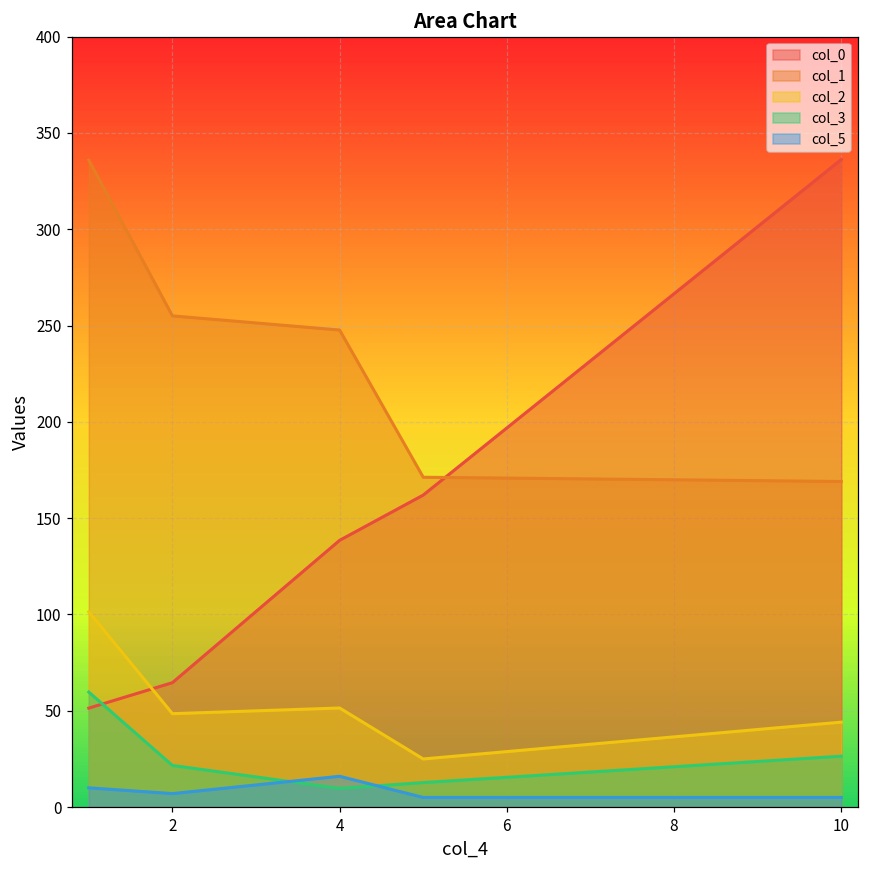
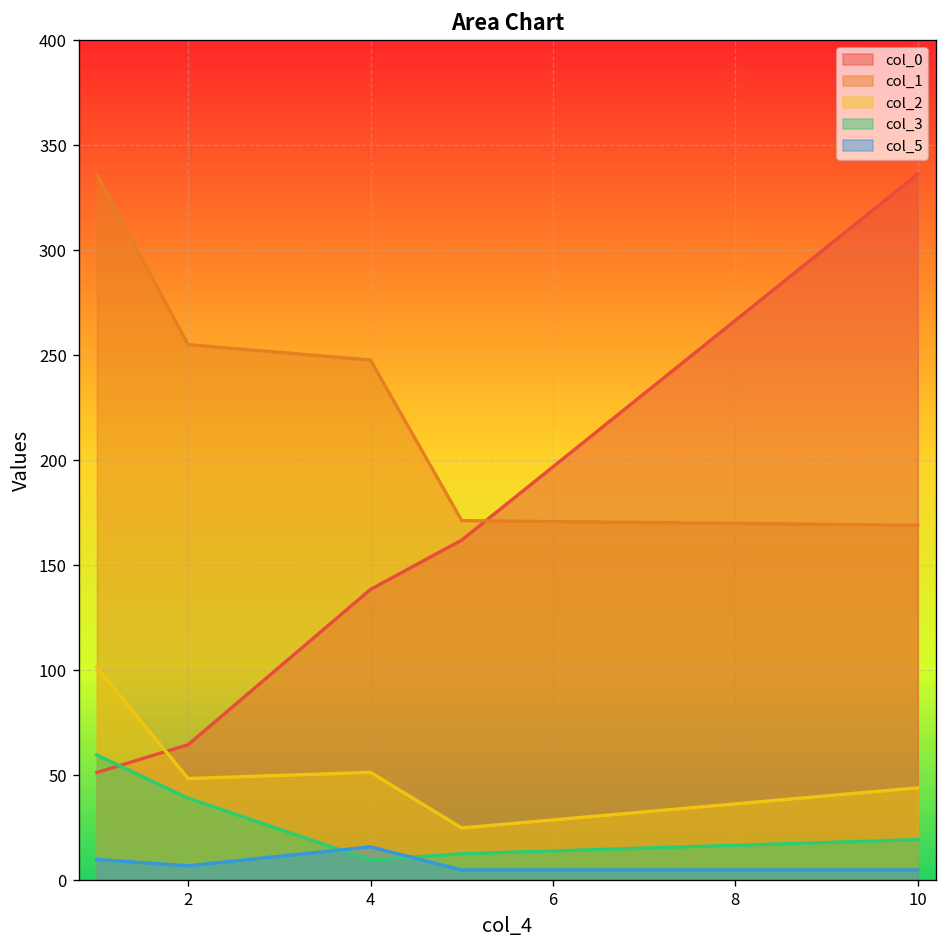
col_3, 2: 22 -> 39
col_3, 10: 26 -> 19
